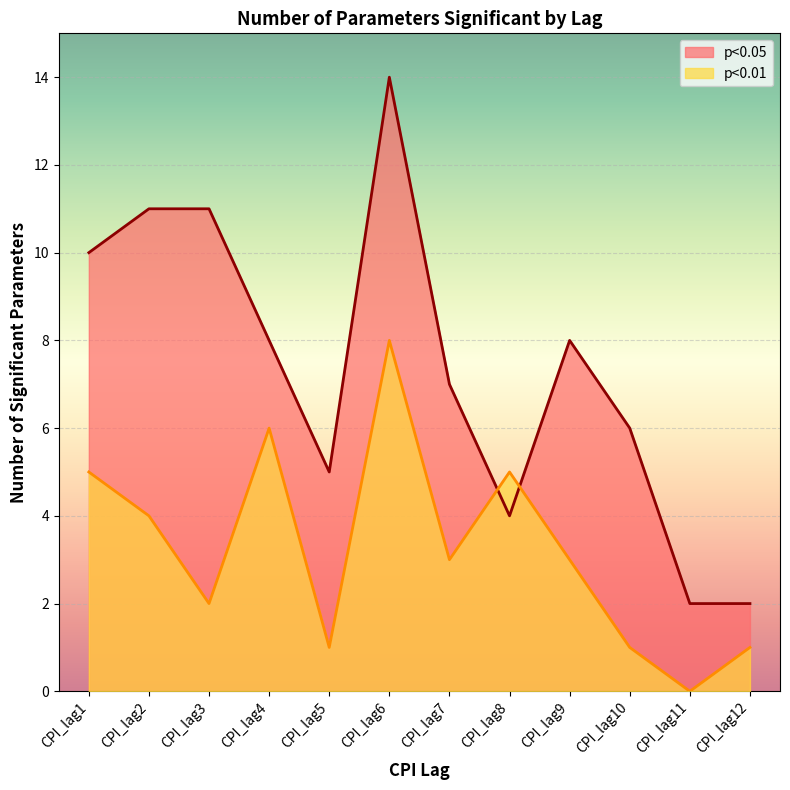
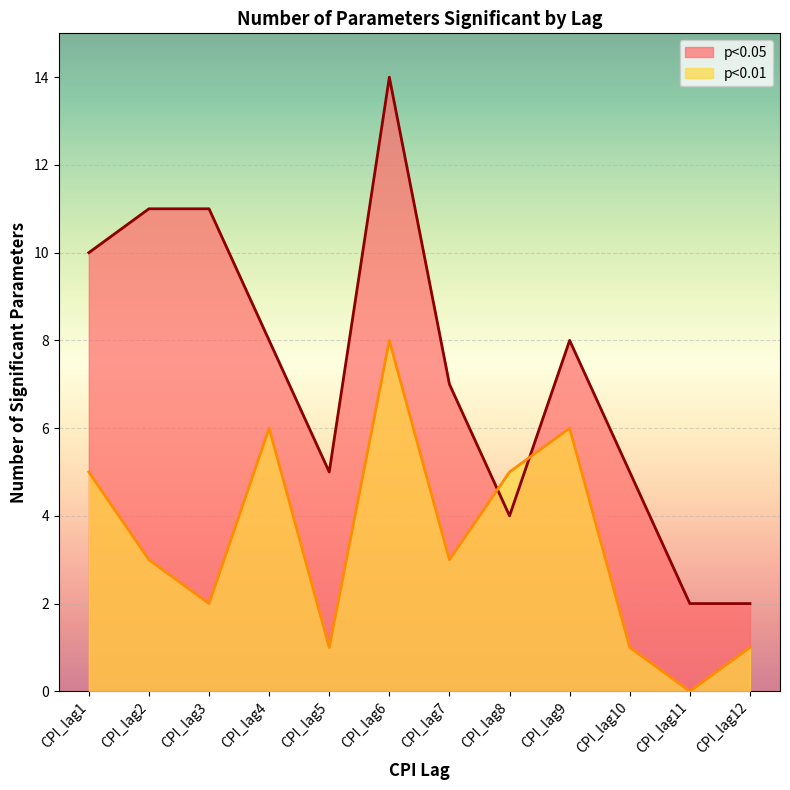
p<0.01, CPI_lag2: 4 -> 3
p<0.01, CPI_lag9: 3 -> 6
p<0.05, CPI_lag10: 6 -> 5
